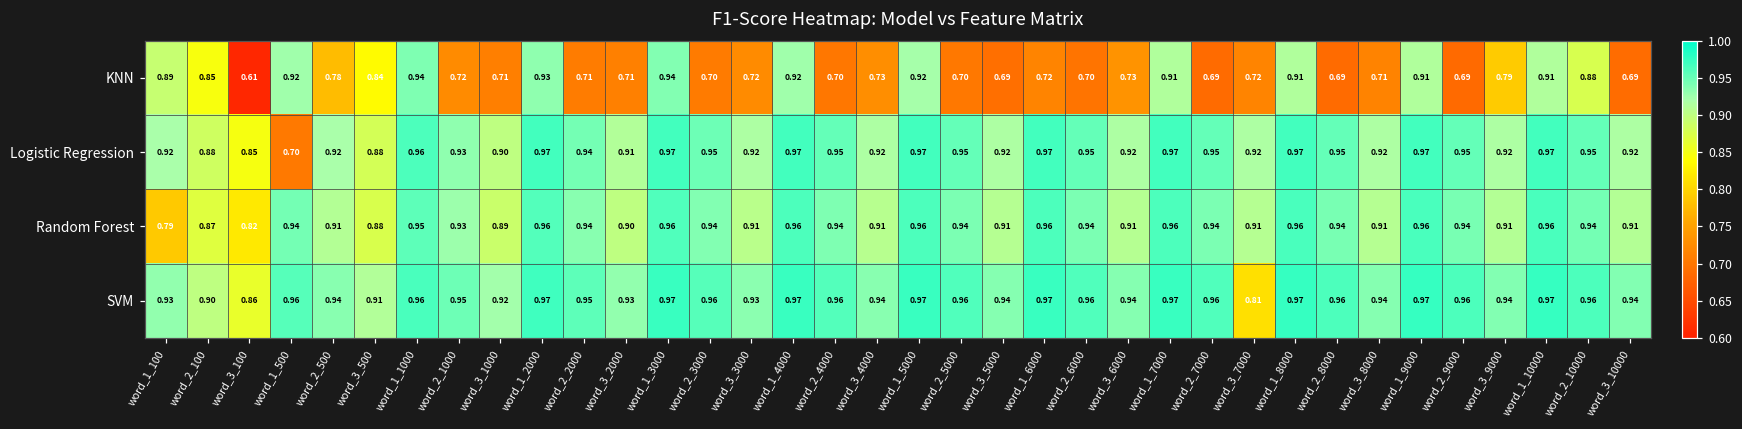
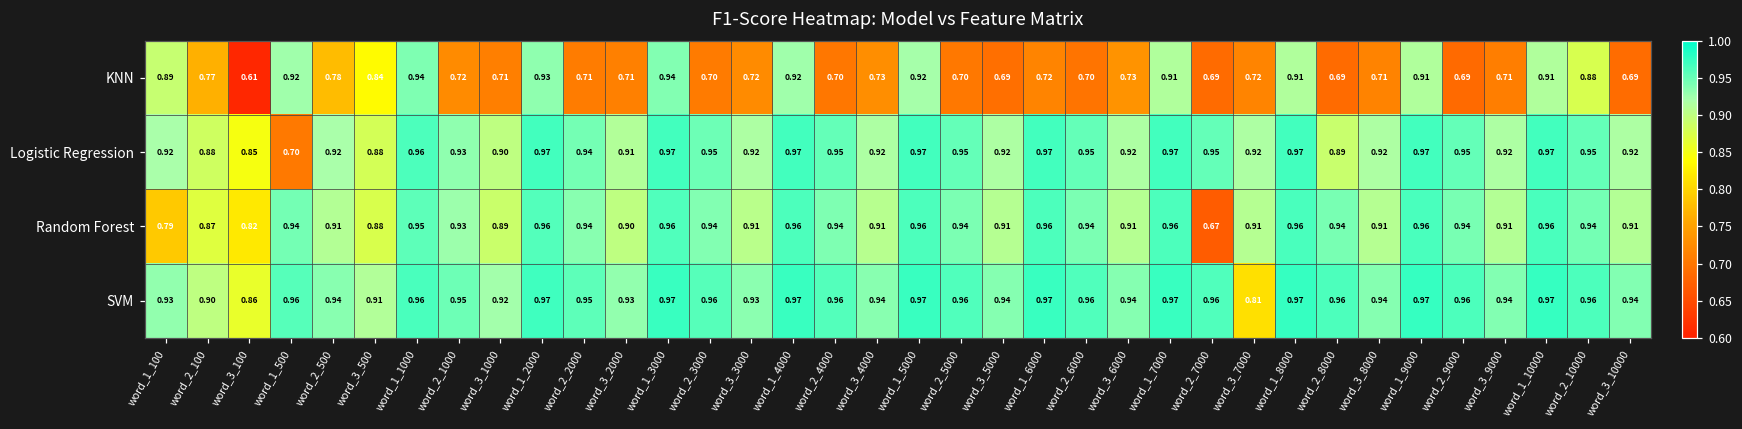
KNN, word_2_100: 0.85 -> 0.77
KNN, word_3_9000: 0.79 -> 0.71
Logistic Regression, word_2_8000: 0.95 -> 0.89
Random Forest, word_2_7000: 0.94 -> 0.67
